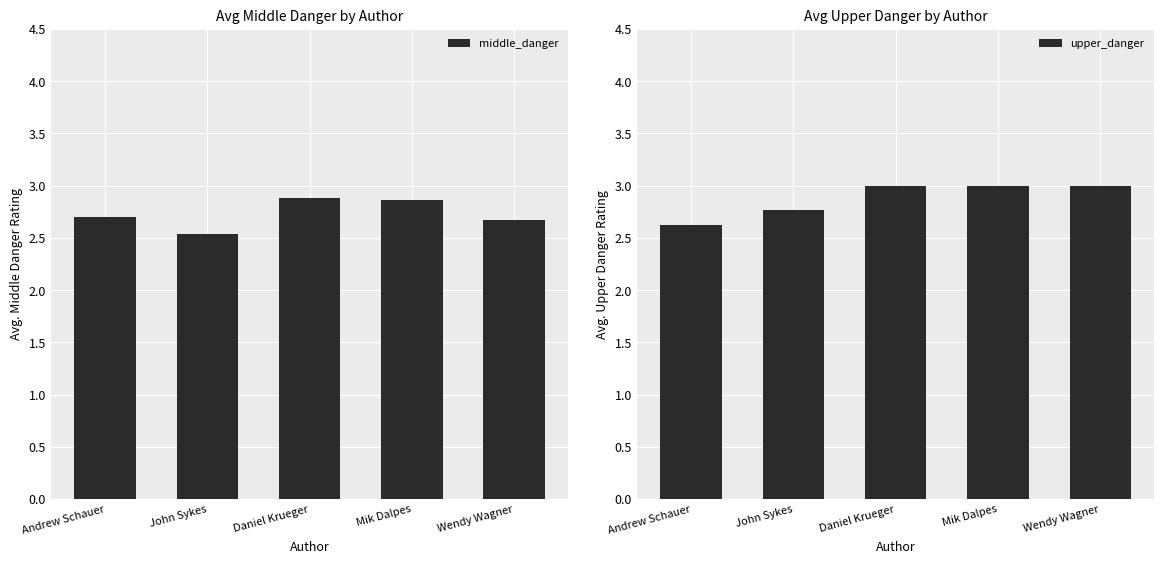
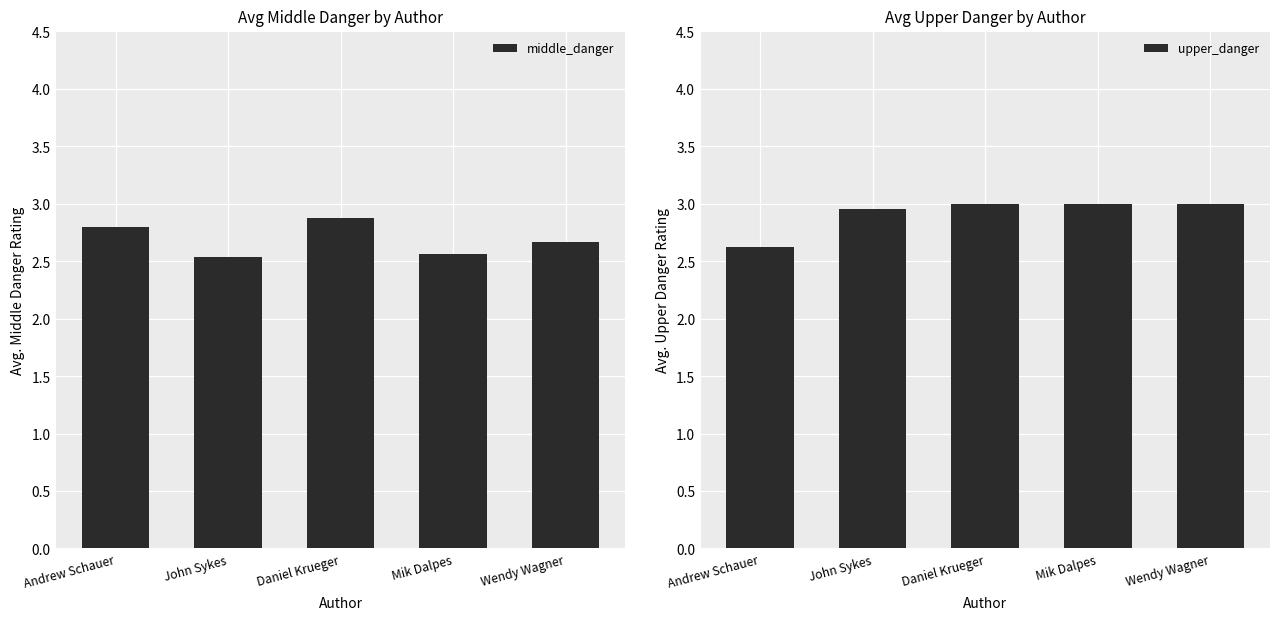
Avg Middle Danger by Author, Andrew Schauer: 2.7 -> 2.8
Avg Middle Danger by Author, Mik Dalpes: 2.86 -> 2.56
Avg Upper Danger by Author, John Sykes: 2.77 -> 2.95
